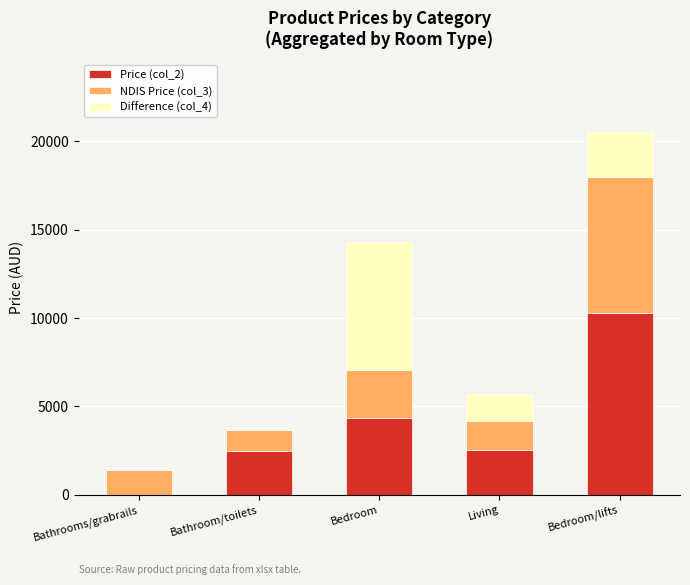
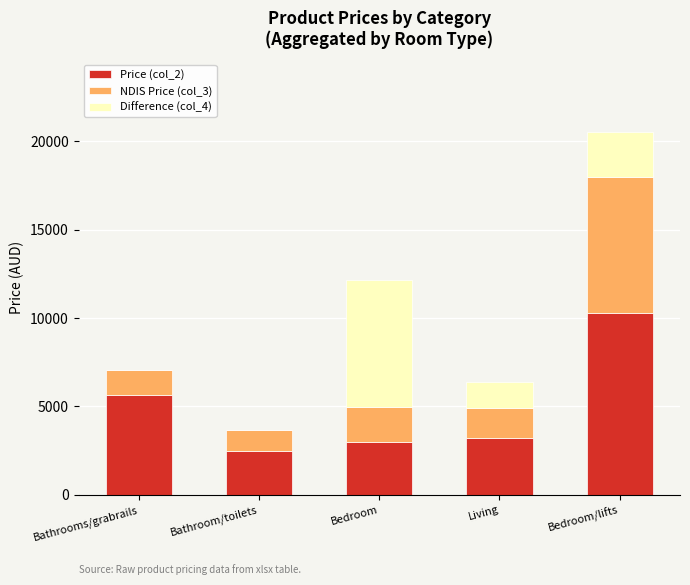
Price (col_2), Bathrooms/grabrails: 0 -> 5600
Price (col_2), Bedroom: 4300 -> 3000
NDIS Price (col_3), Bedroom: 2700 -> 1900
Price (col_2), Living: 2500 -> 3200
